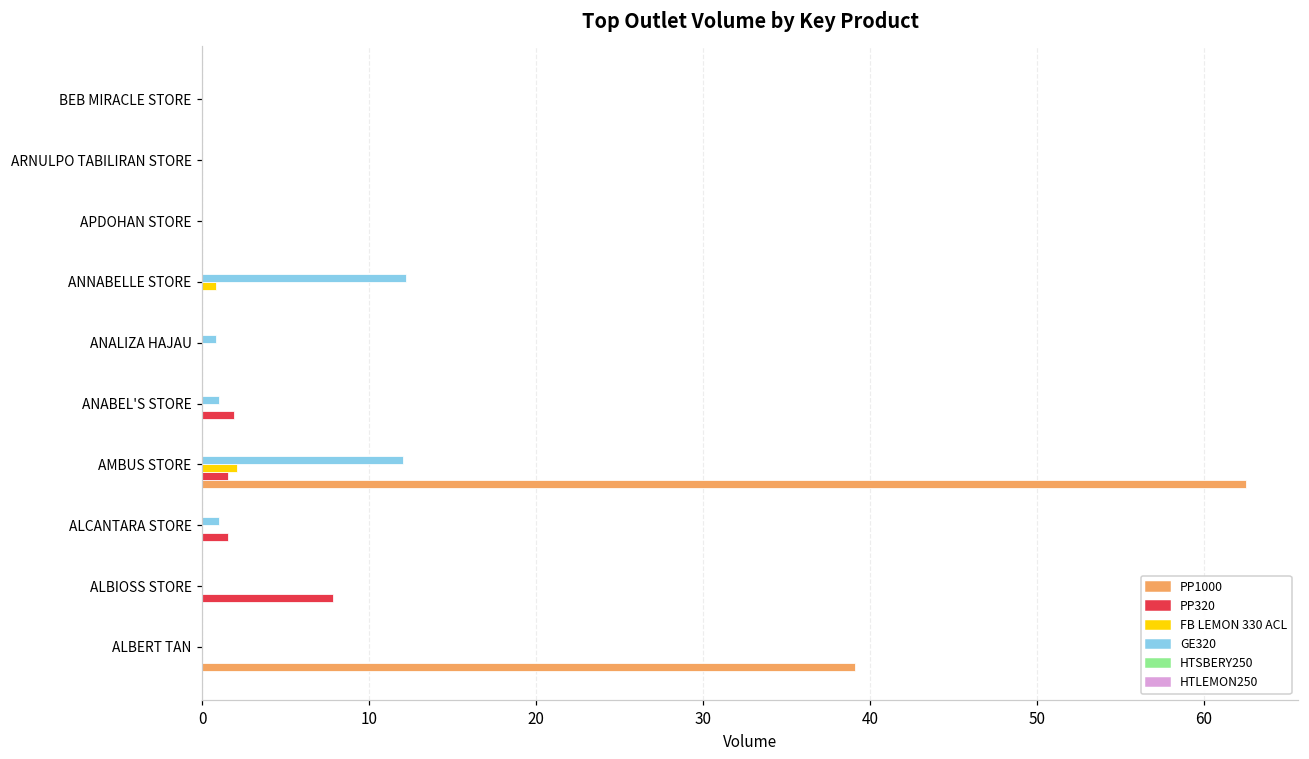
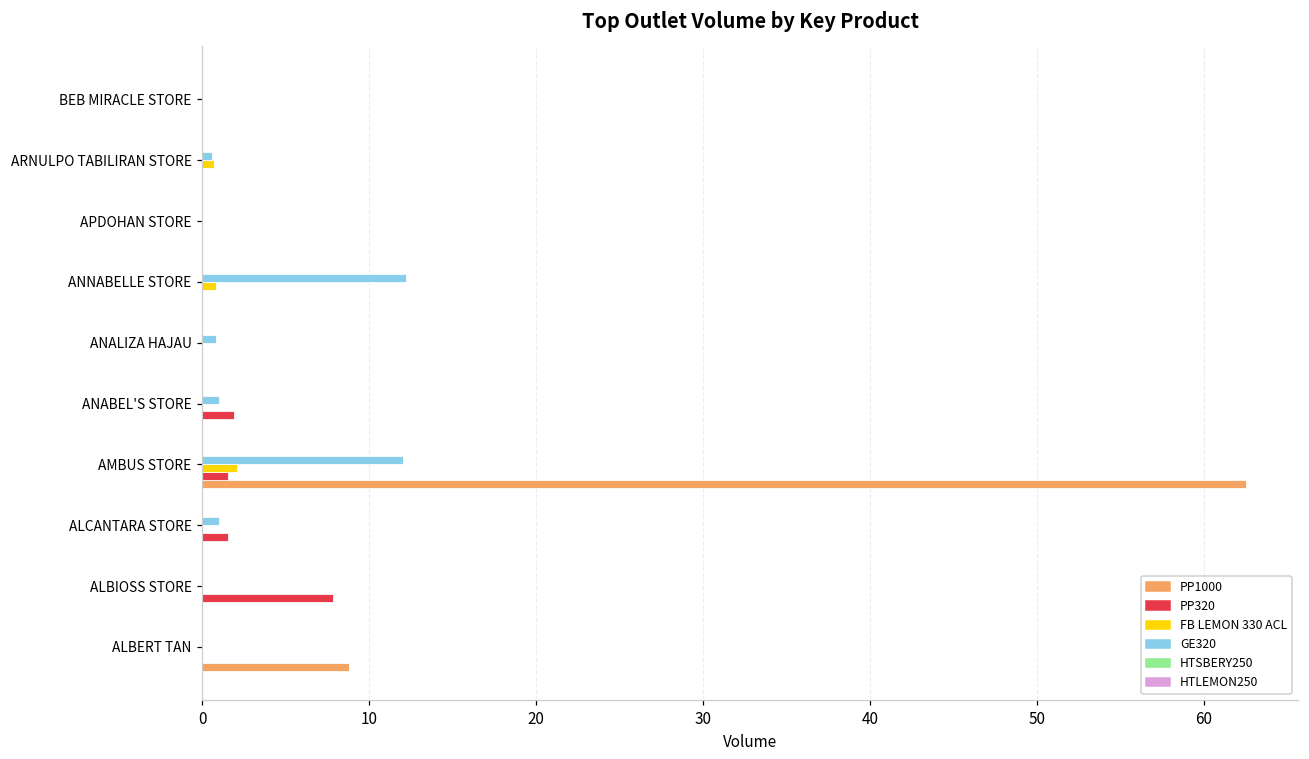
GE320, ARNULPO TABILIRAN STORE: 0.0 -> 0.6
FB LEMON 330 ACL, ARNULPO TABILIRAN STORE: 0.0 -> 0.7
PP1000, ALBERT TAN: 39.1 -> 8.8
